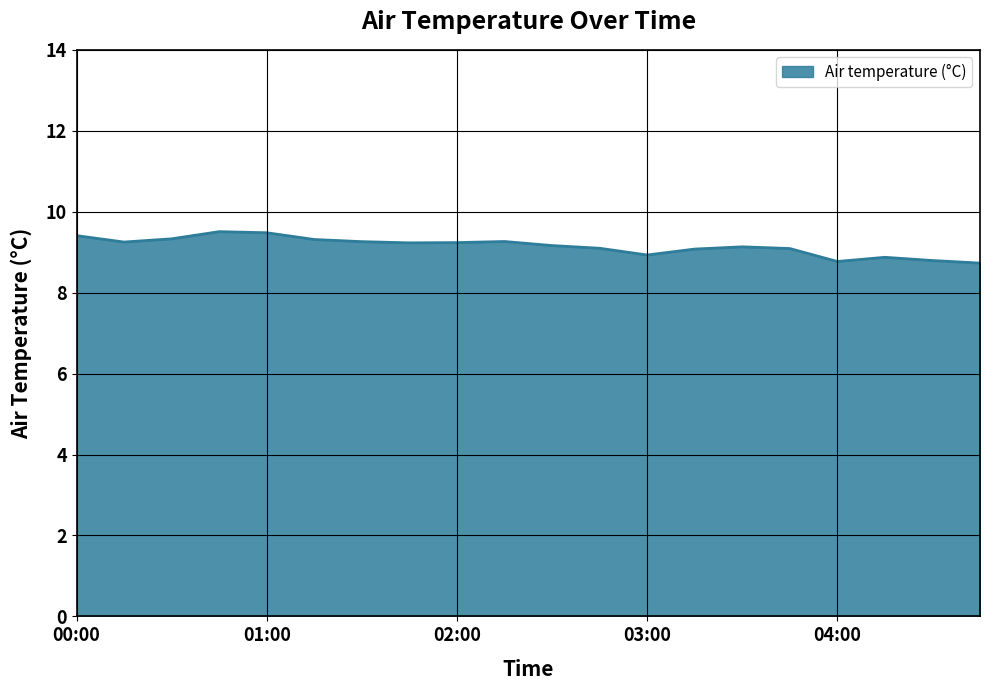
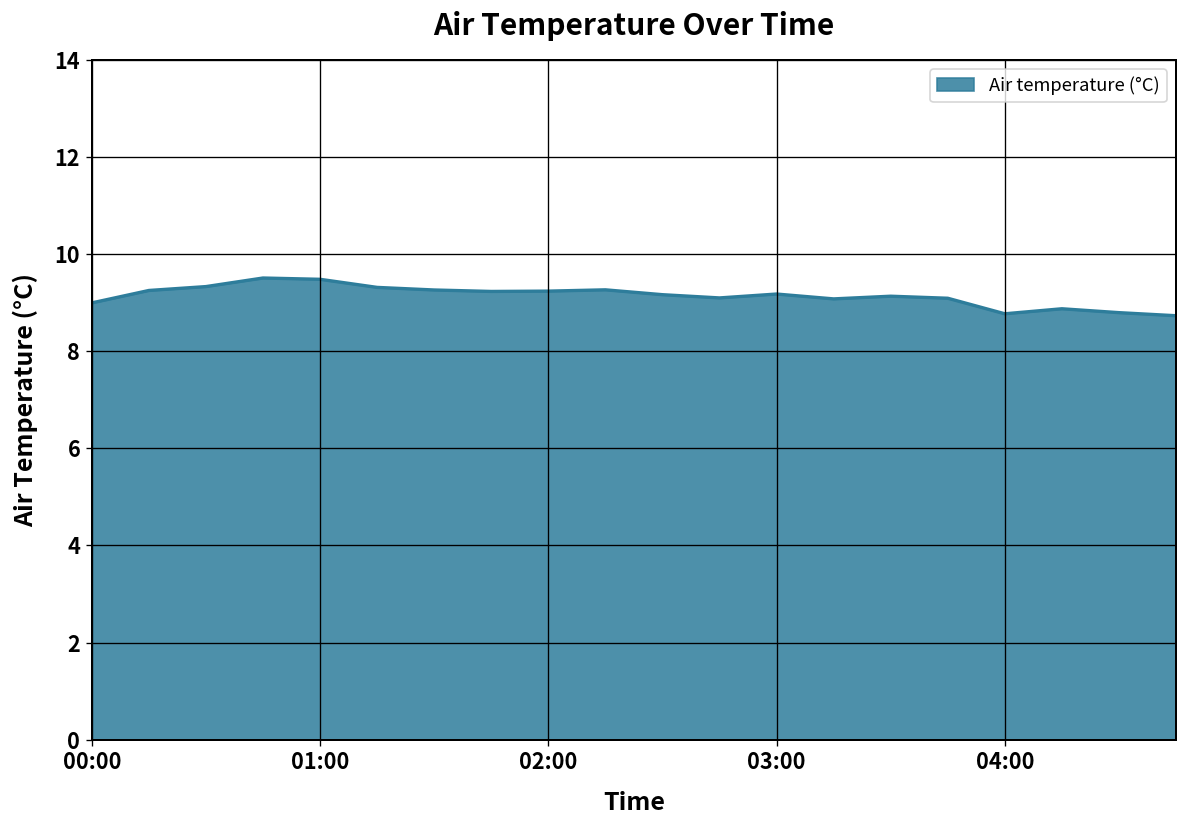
00:00: 9.4 -> 9.0
03:00: 8.9 -> 9.2
